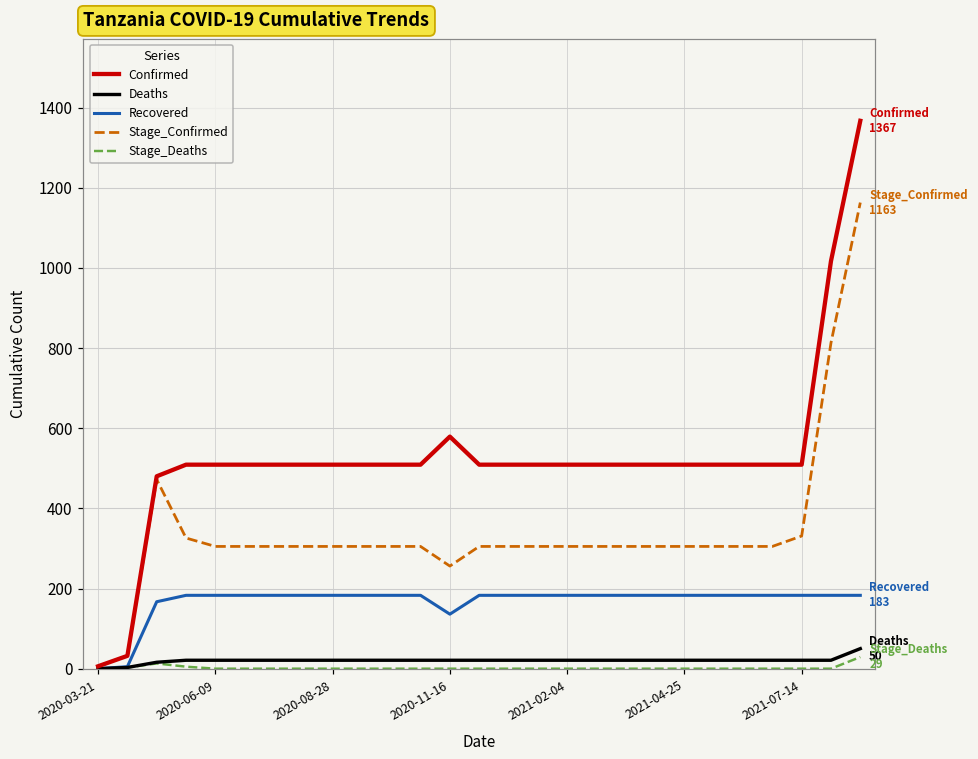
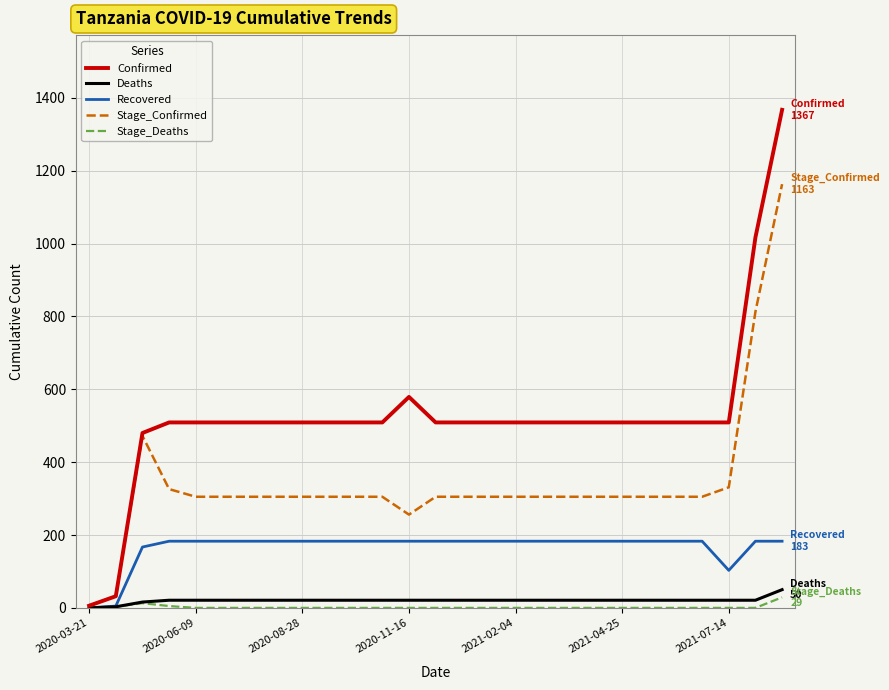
Recovered, 2020-11-16: 140 -> 180
Recovered, 2021-07-14: 180 -> 100
